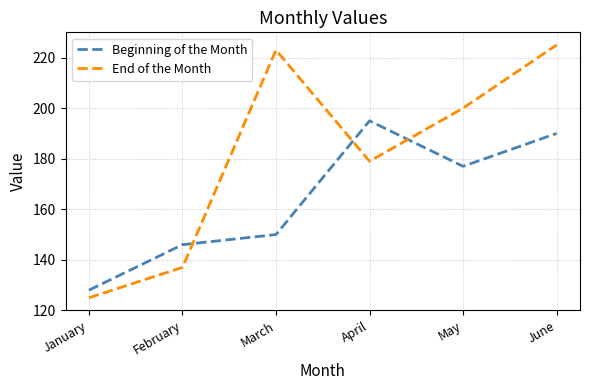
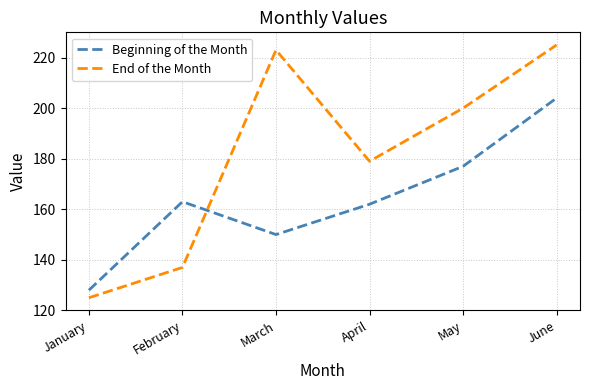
Beginning of the Month, February: 146 -> 163
Beginning of the Month, April: 195 -> 162
Beginning of the Month, June: 190 -> 204
